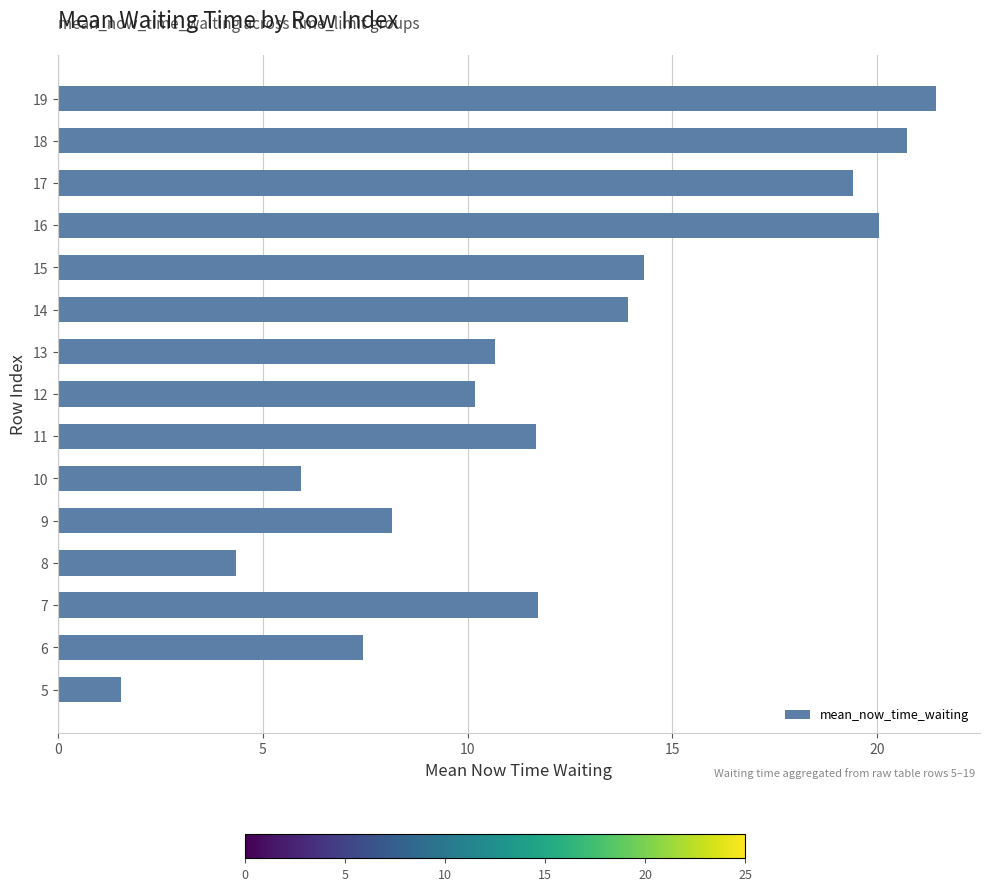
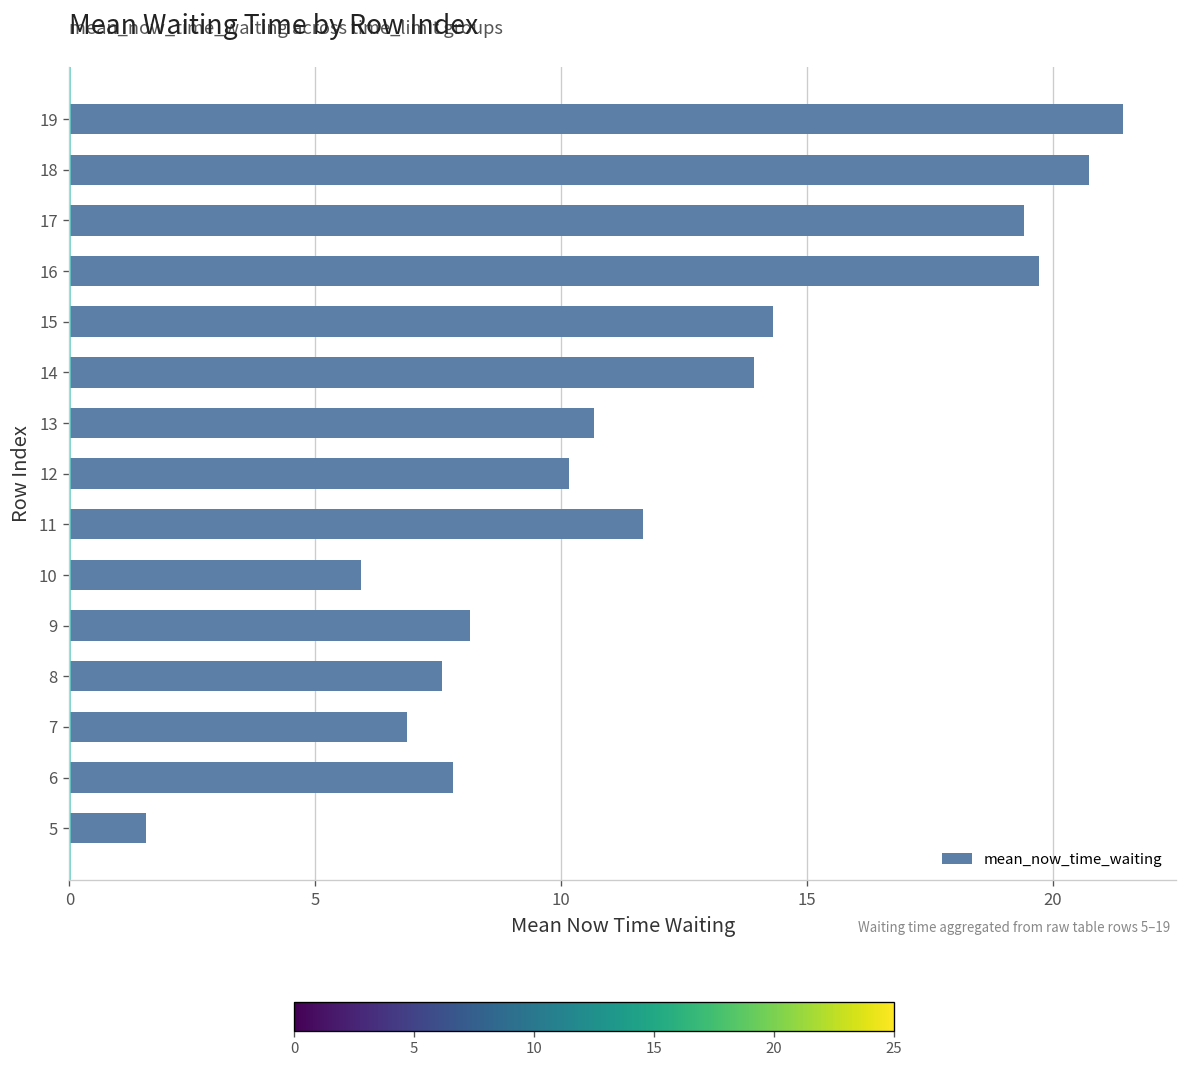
16: 20.0 -> 19.7
8: 4.3 -> 7.6
7: 11.7 -> 6.9
6: 7.4 -> 7.8
